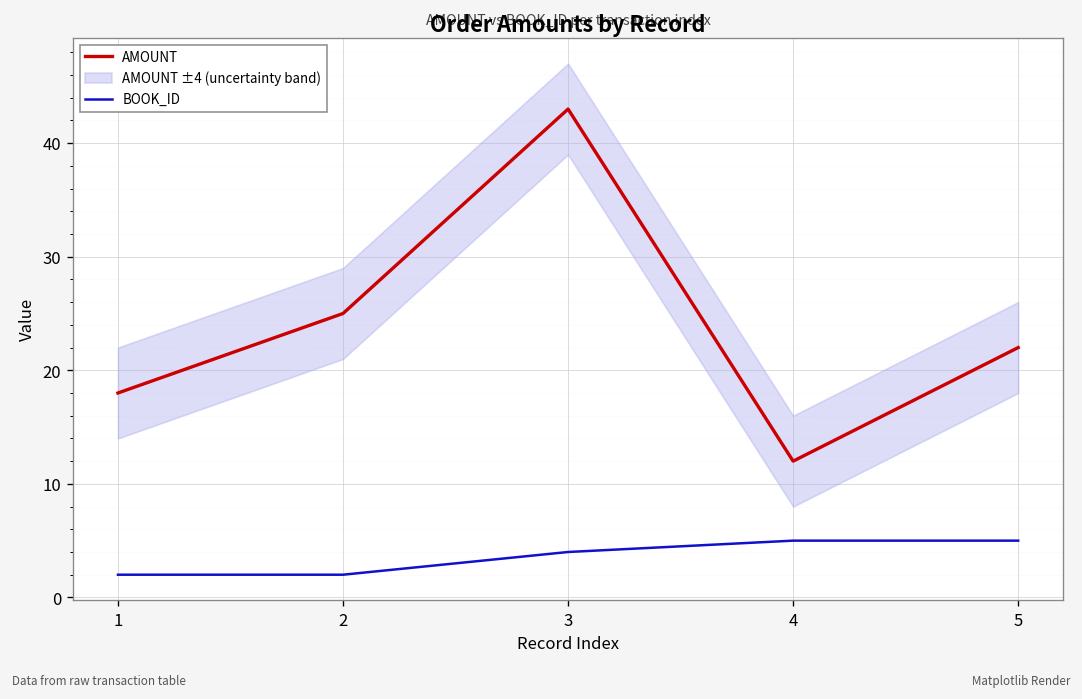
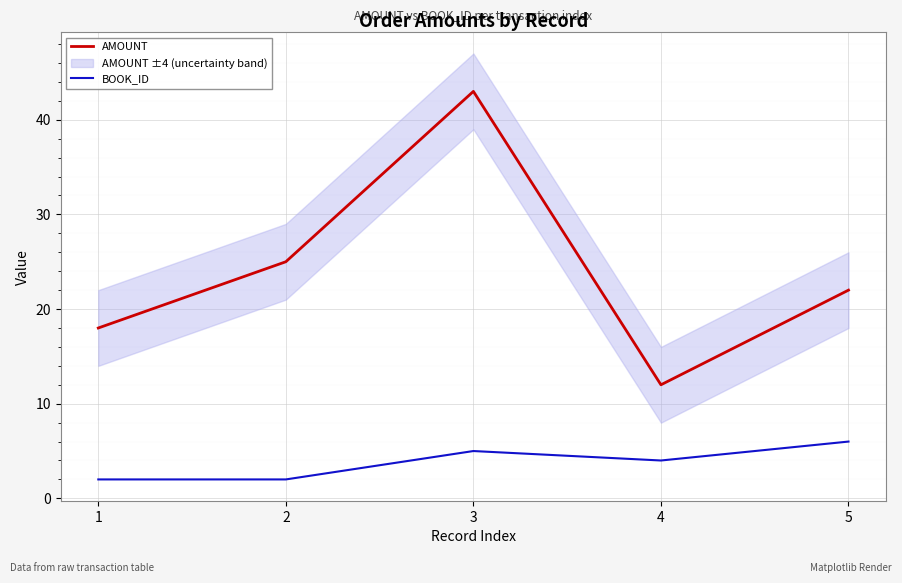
BOOK_ID, 3: 4 -> 5
BOOK_ID, 4: 5 -> 4
BOOK_ID, 5: 5 -> 6
